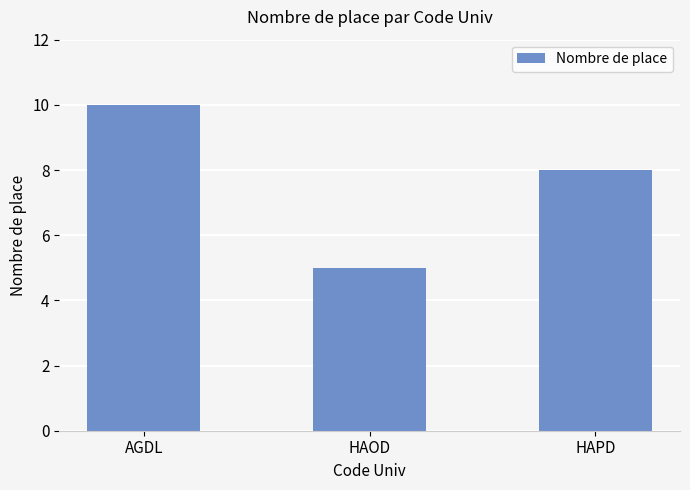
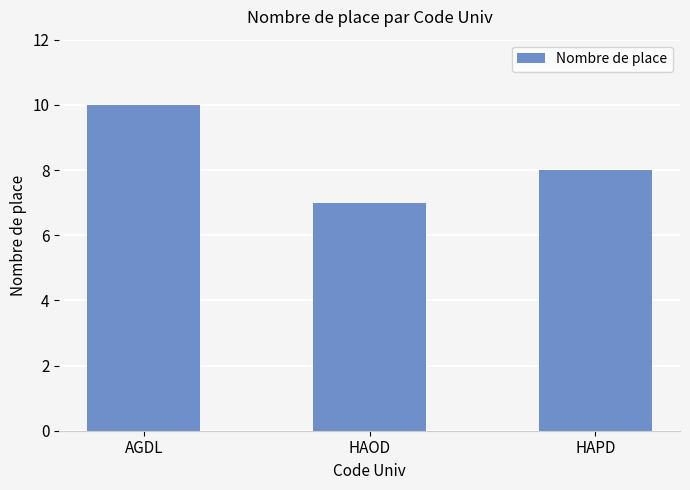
HAOD: 5 -> 7
